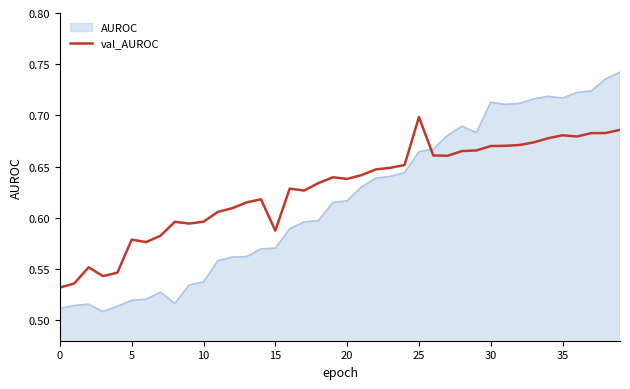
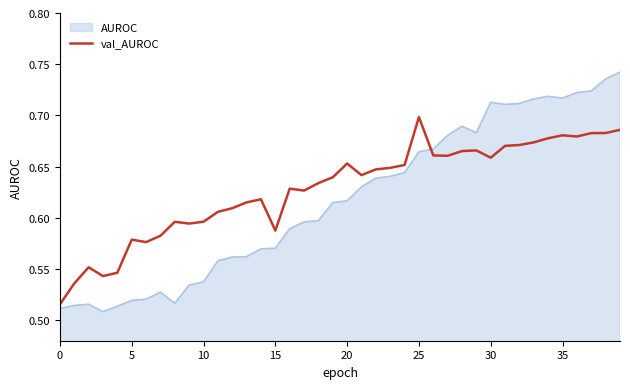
val_AUROC, 0: 0.532 -> 0.516
val_AUROC, 20: 0.638 -> 0.653
val_AUROC, 30: 0.670 -> 0.659
